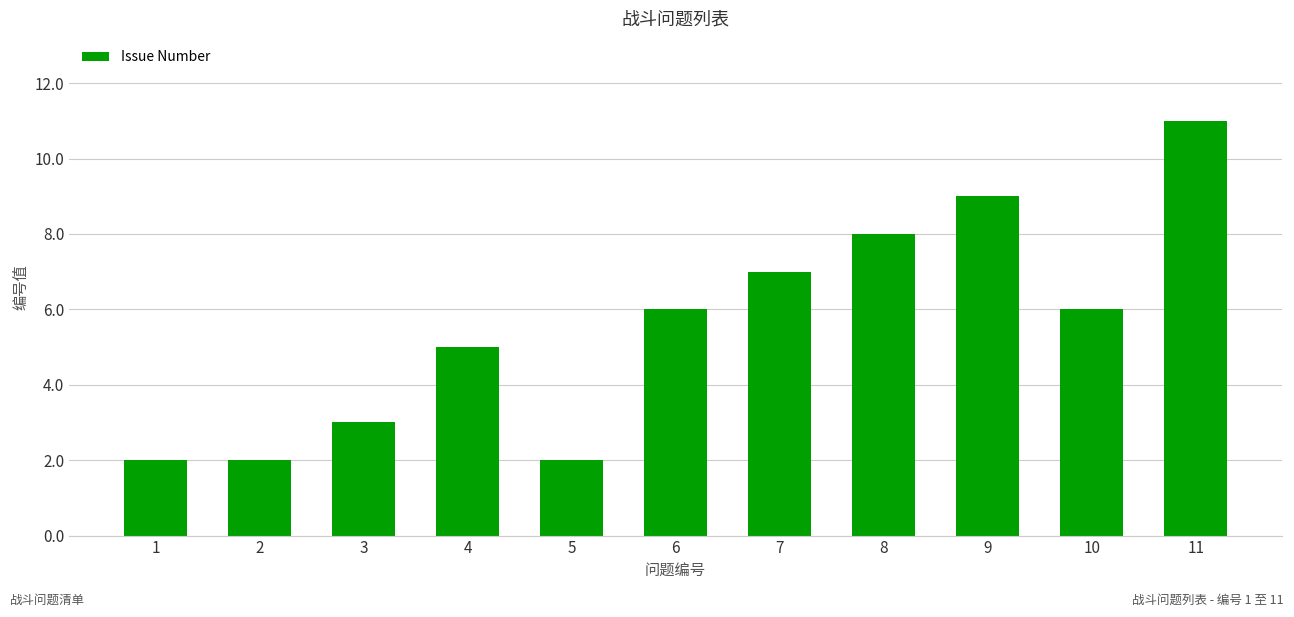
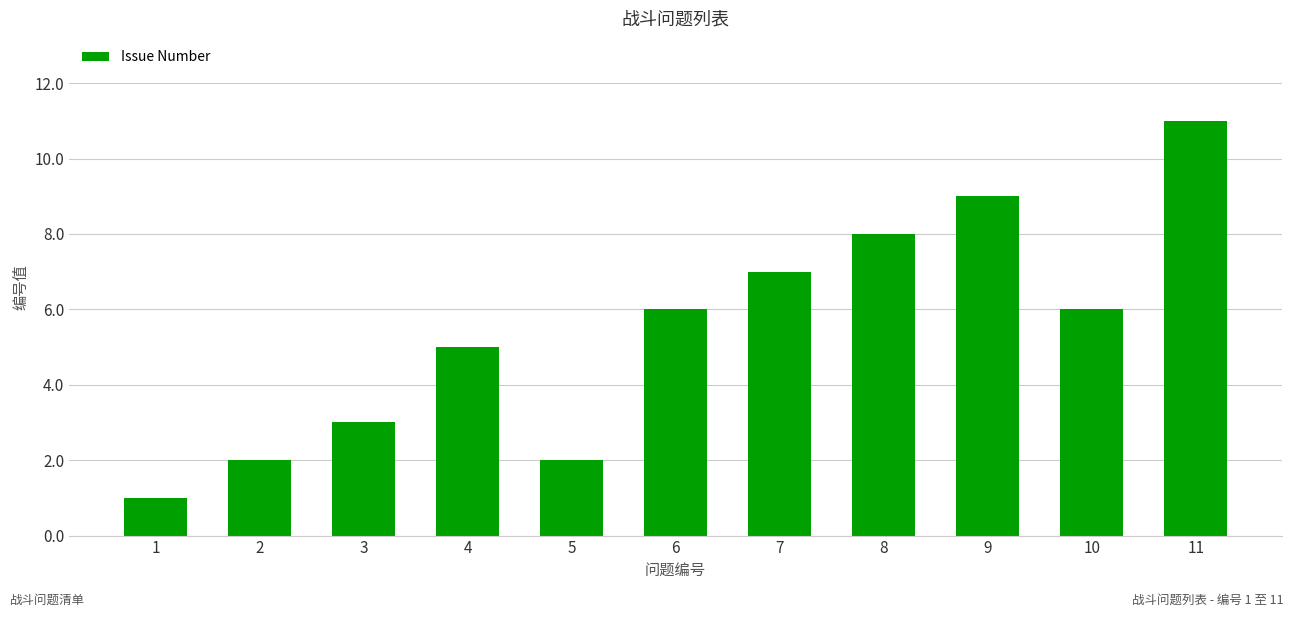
1: 2 -> 1
